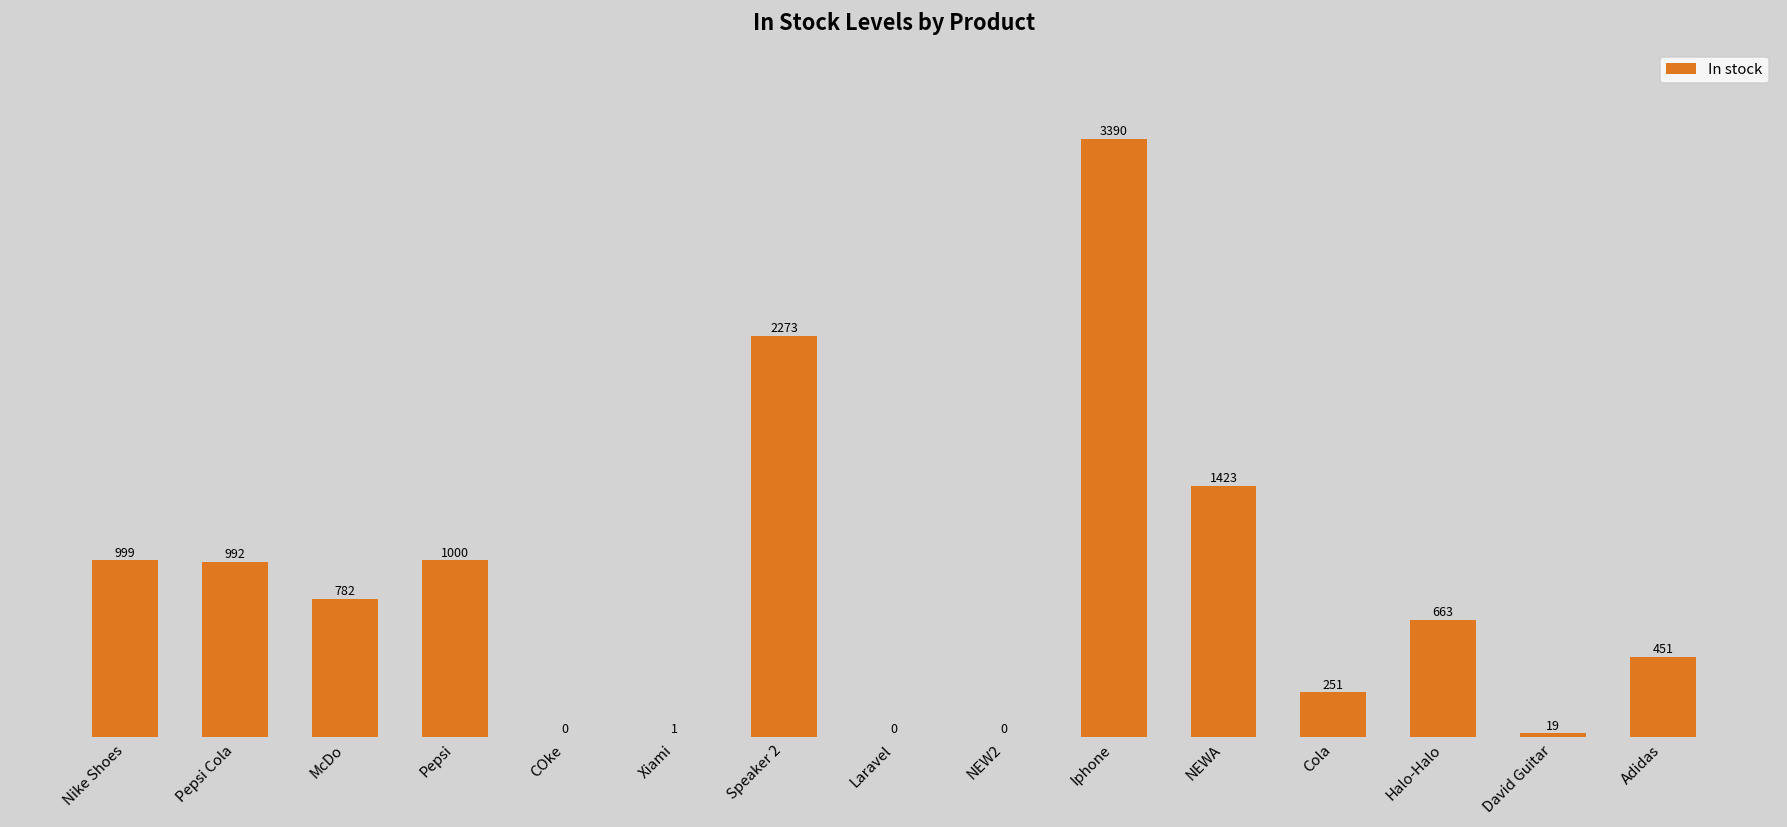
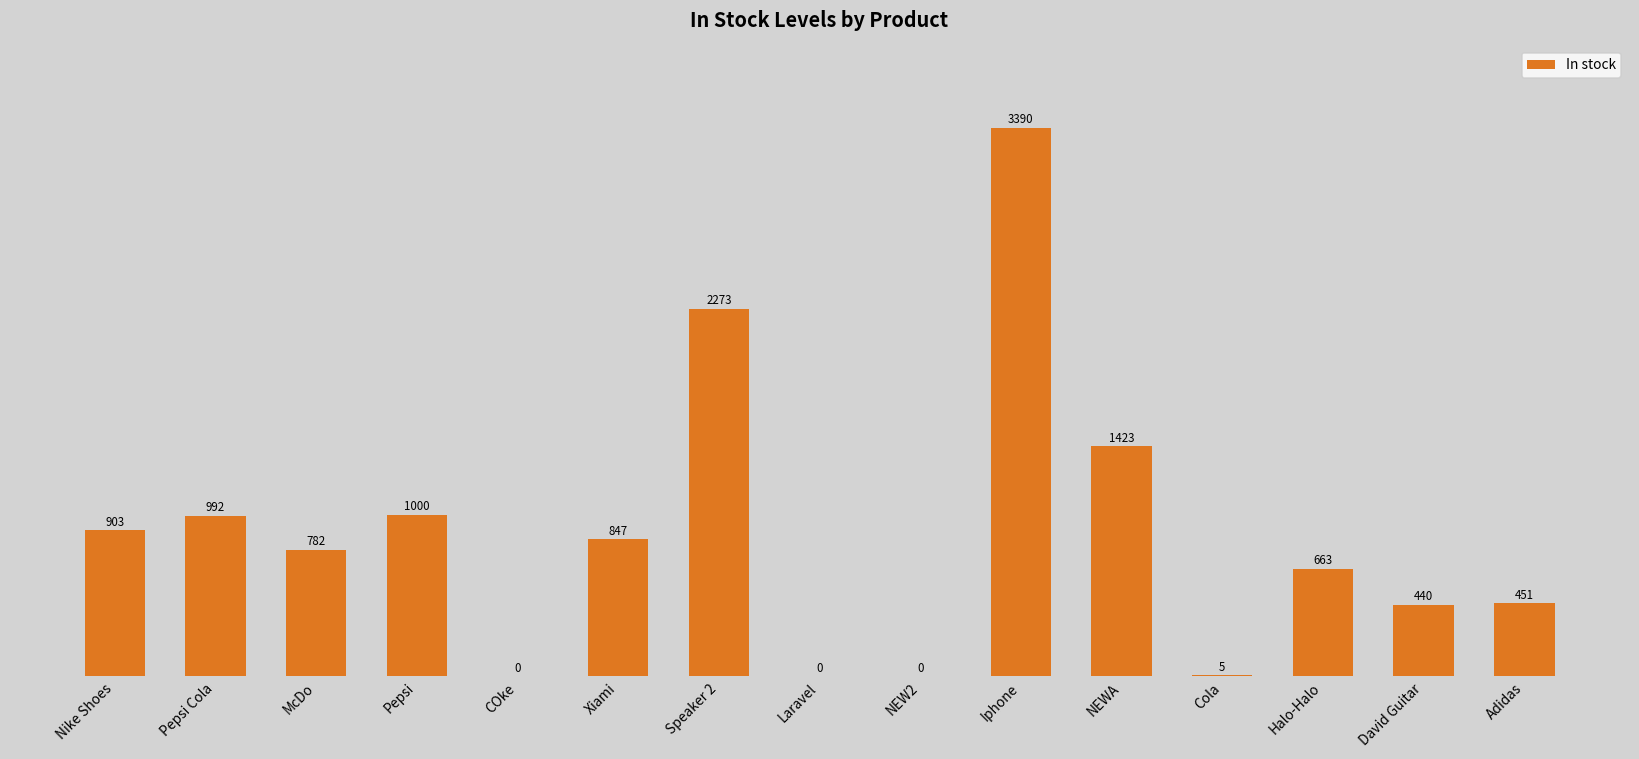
Nike Shoes: 999 -> 903
Xiami: 1 -> 847
Cola: 251 -> 5
David Guitar: 19 -> 440
